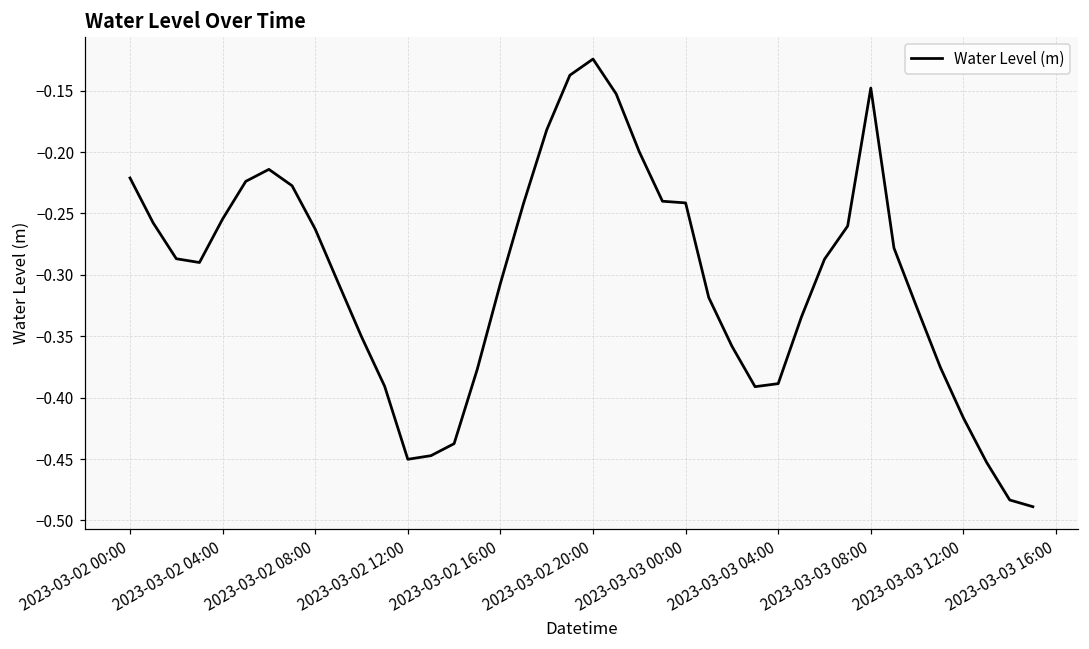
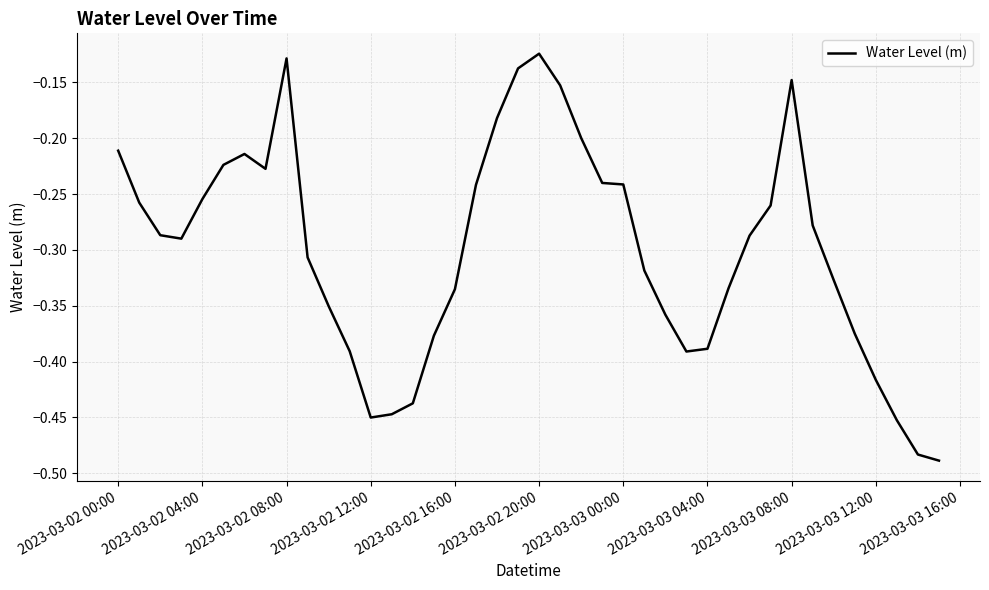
2023-03-02 00:00: -0.221 -> -0.211
2023-03-02 08:00: -0.263 -> -0.129
2023-03-02 16:00: -0.307 -> -0.335
